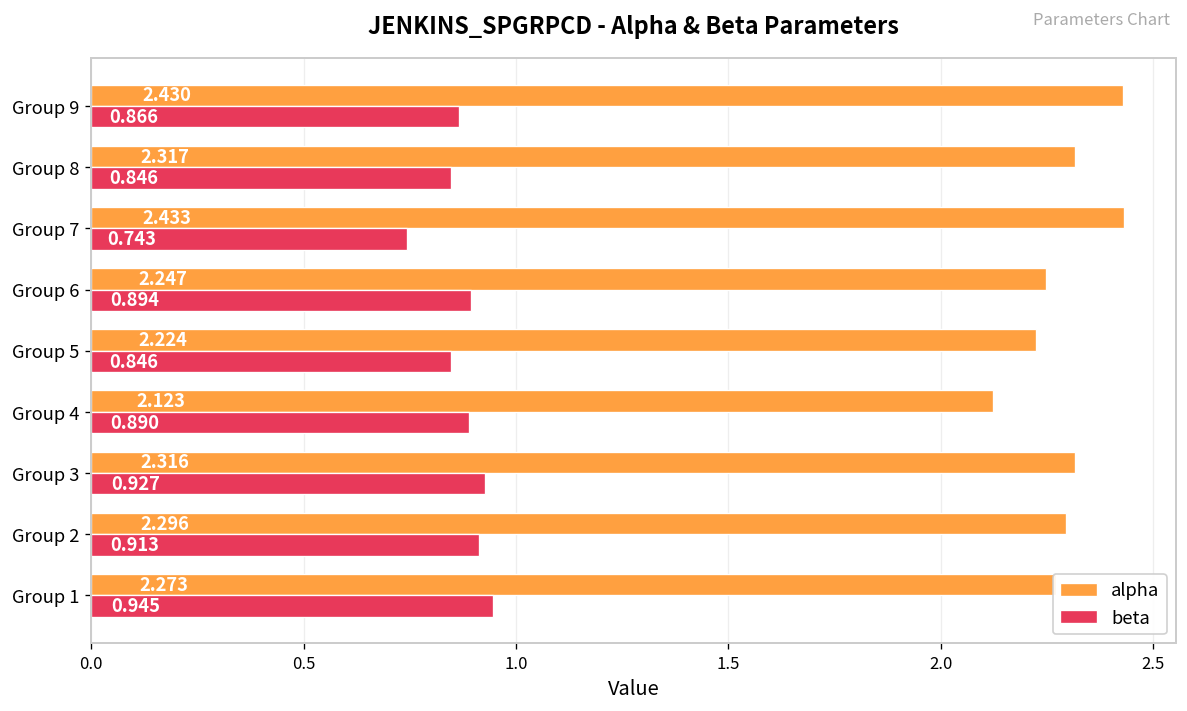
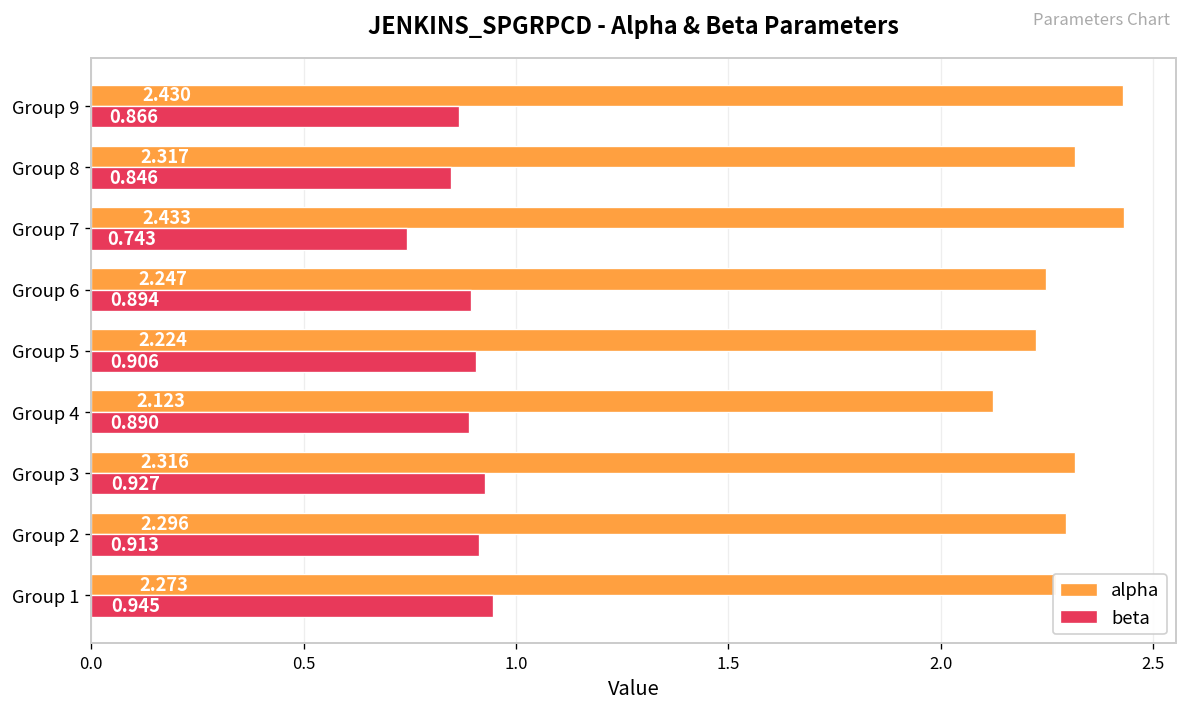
beta, Group 5: 0.846 -> 0.906
